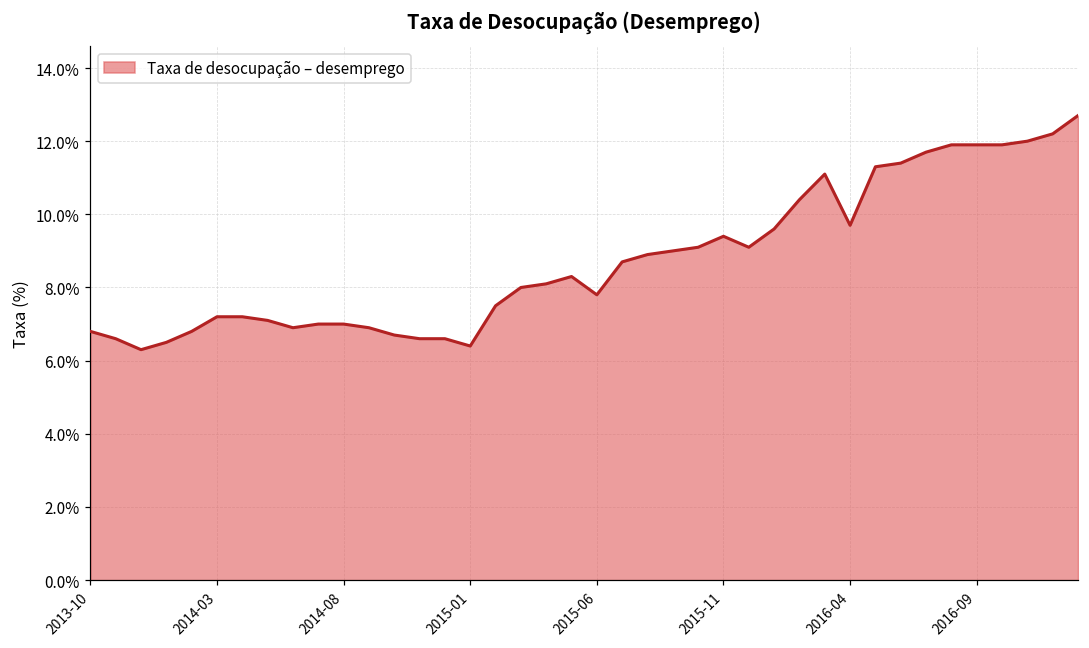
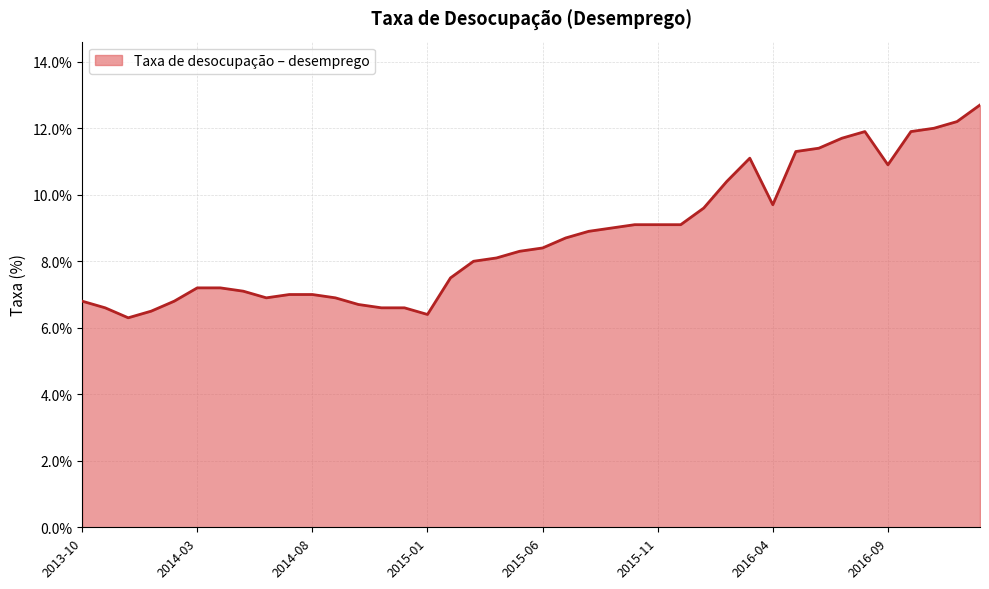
2015-06: 7.8% -> 8.4%
2015-11: 9.4% -> 9.1%
2016-09: 11.9% -> 10.9%
